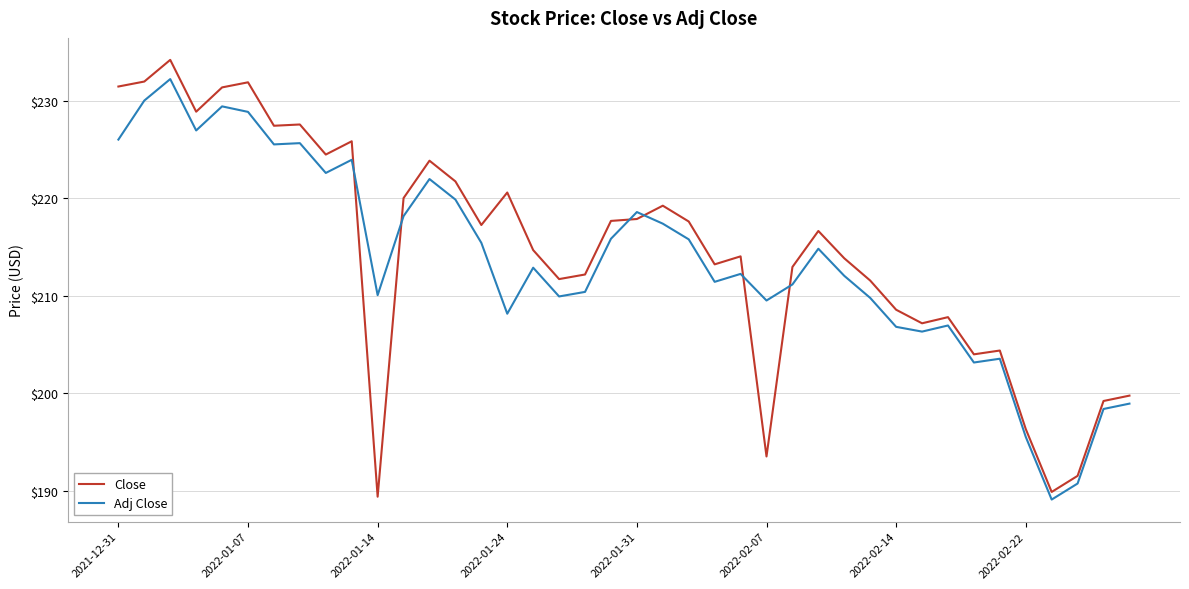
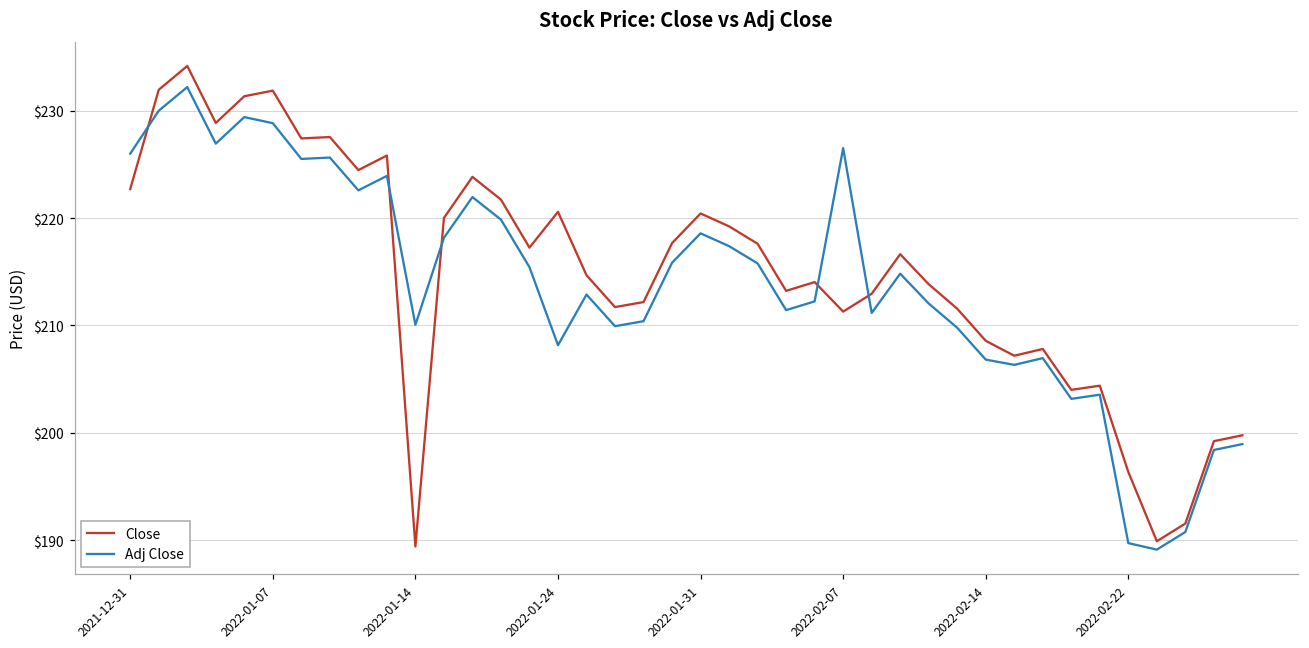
Close, 2021-12-31: $231 -> $223
Close, 2022-01-31: $218 -> $220
Close, 2022-02-07: $194 -> $211
Adj Close, 2022-02-07: $210 -> $227
Adj Close, 2022-02-22: $196 -> $190
